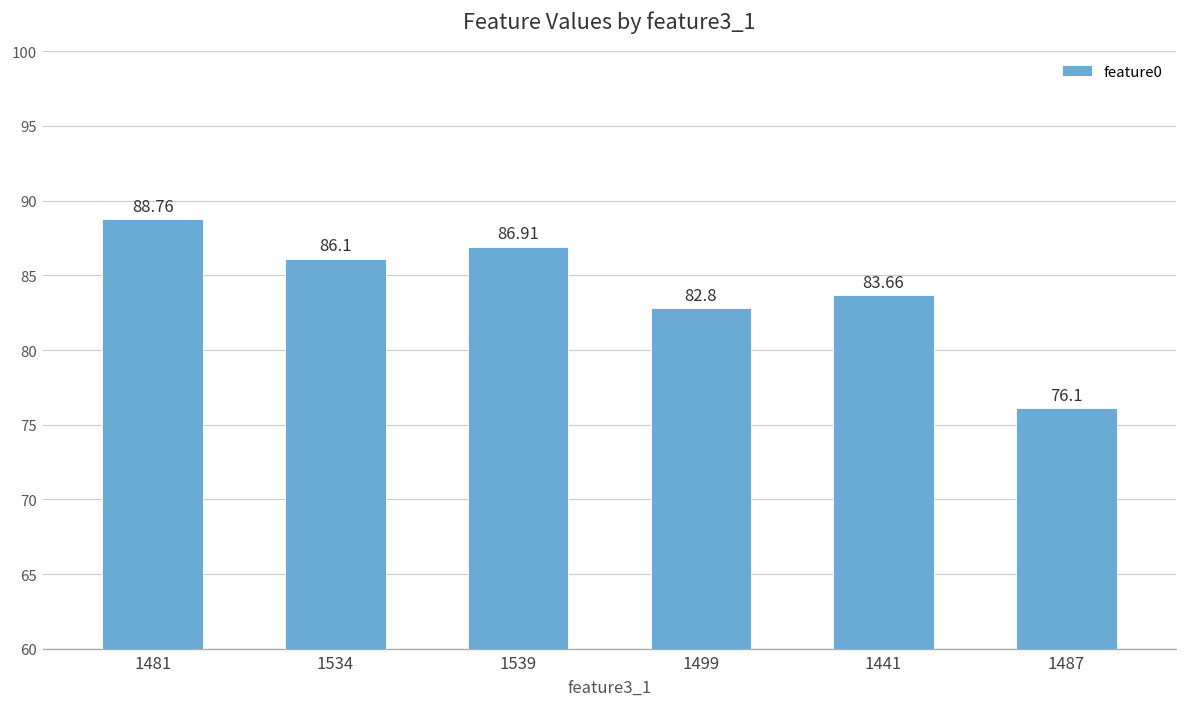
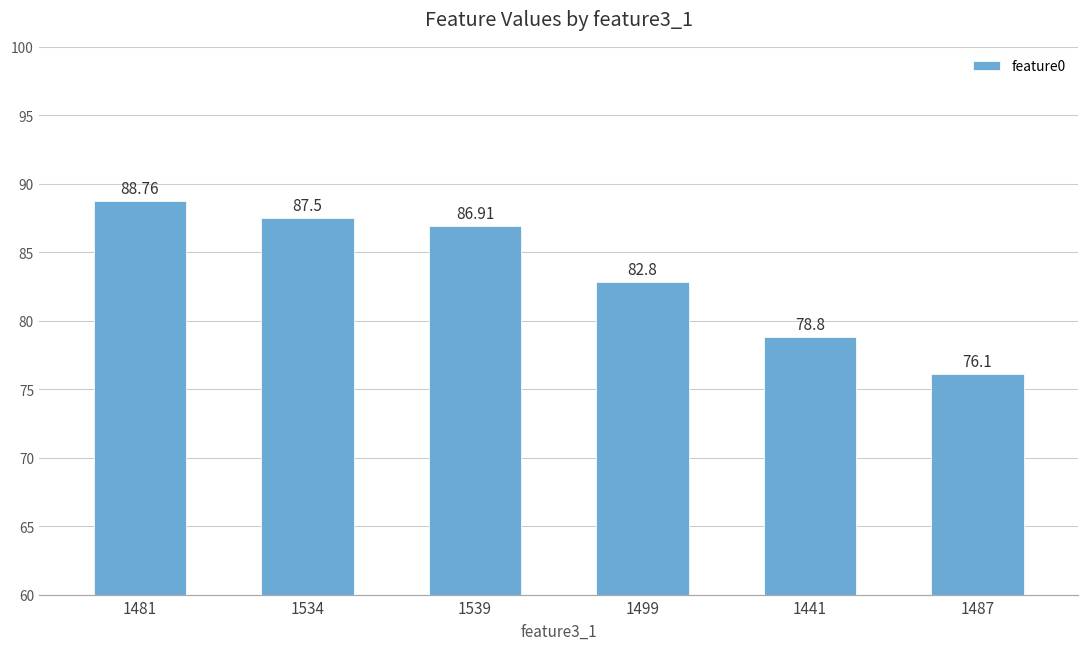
1534: 86.1 -> 87.5
1441: 83.66 -> 78.8
